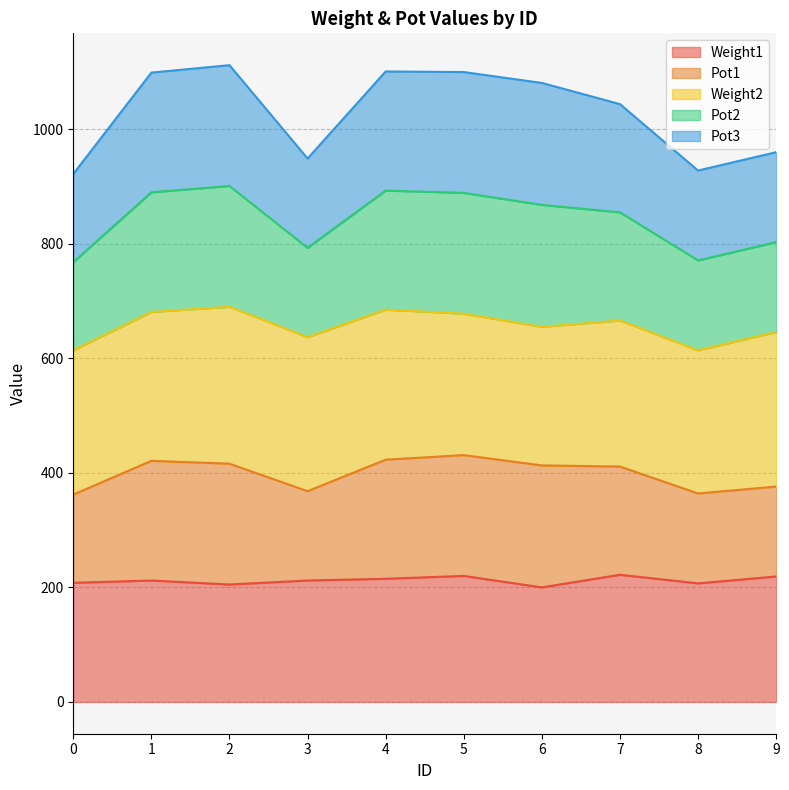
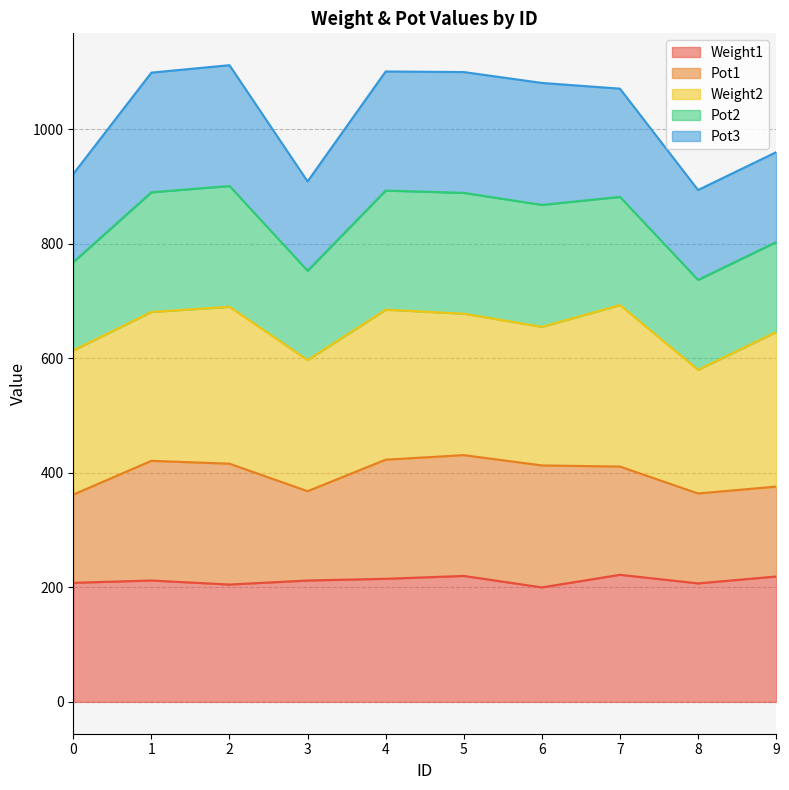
Weight2, 3: 270 -> 230
Weight2, 7: 260 -> 280
Weight2, 8: 250 -> 220
